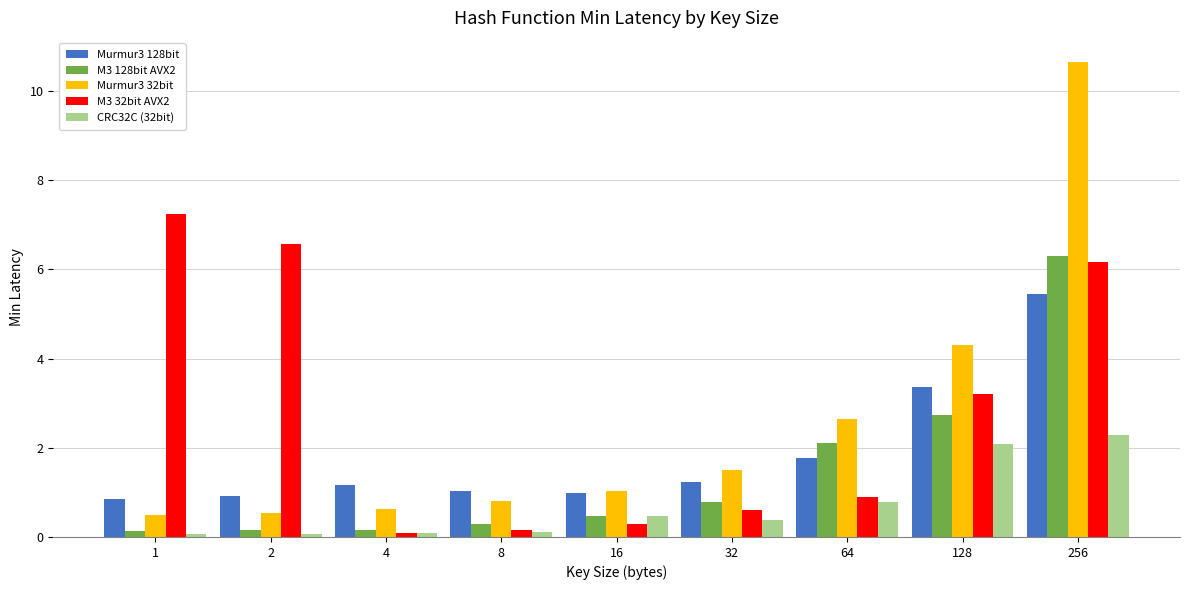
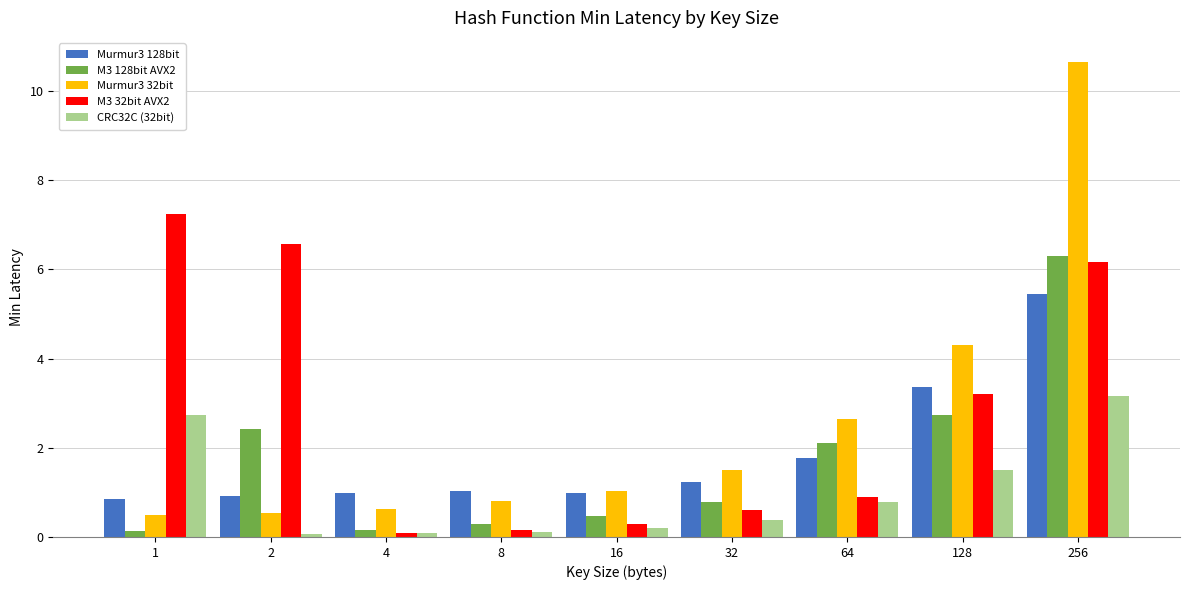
CRC32C (32bit), 1: 0.1 -> 2.7
M3 128bit AVX2, 2: 0.1 -> 2.4
Murmur3 128bit, 4: 1.2 -> 1.0
CRC32C (32bit), 16: 0.5 -> 0.2
CRC32C (32bit), 128: 2.1 -> 1.5
CRC32C (32bit), 256: 2.3 -> 3.2
